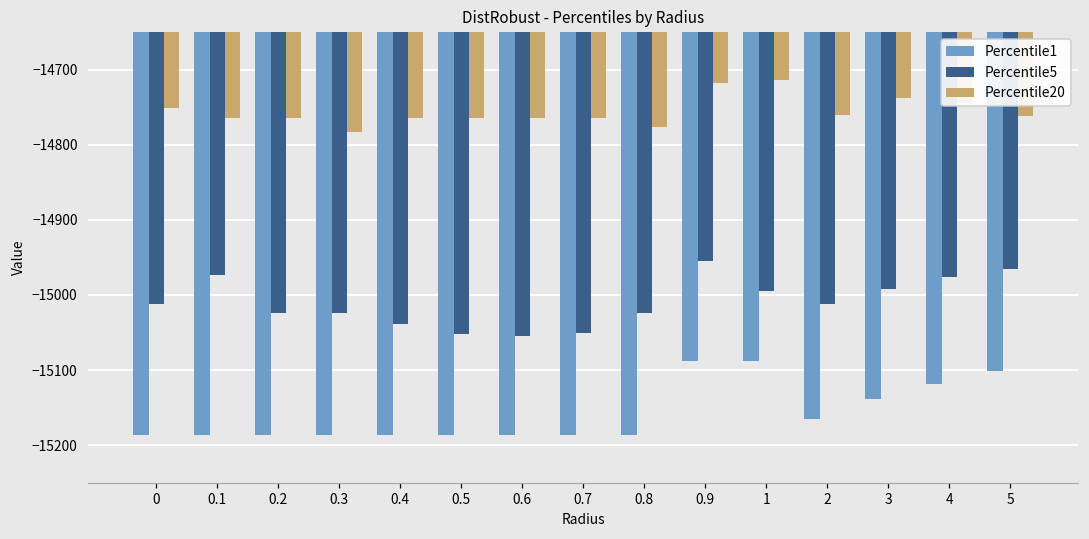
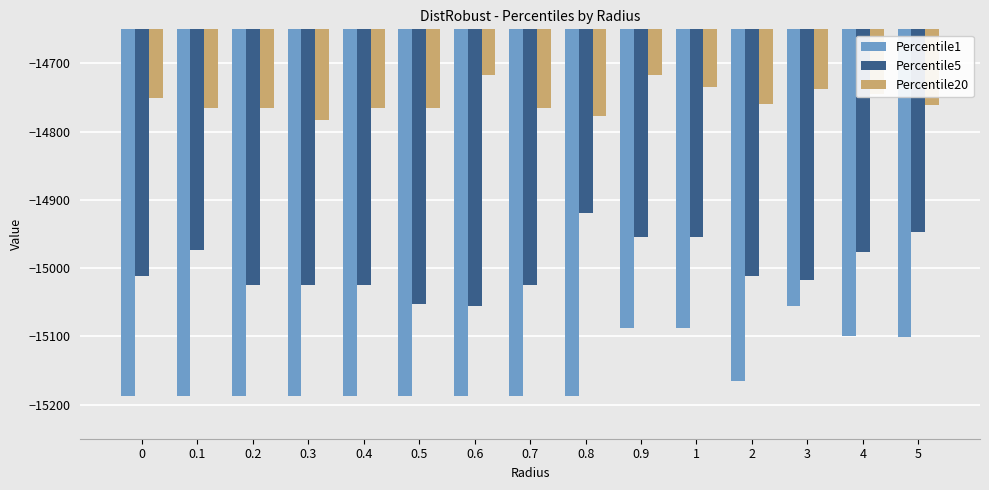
Percentile5, 0.4: -15040 -> -15020
Percentile20, 0.6: -14760 -> -14720
Percentile5, 0.7: -15050 -> -15020
Percentile5, 0.8: -15020 -> -14920
Percentile5, 1: -14990 -> -14950
Percentile20, 1: -14710 -> -14730
Percentile1, 3: -15140 -> -15060
Percentile5, 3: -14990 -> -15020
Percentile1, 4: -15120 -> -15100
Percentile5, 5: -14970 -> -14950
